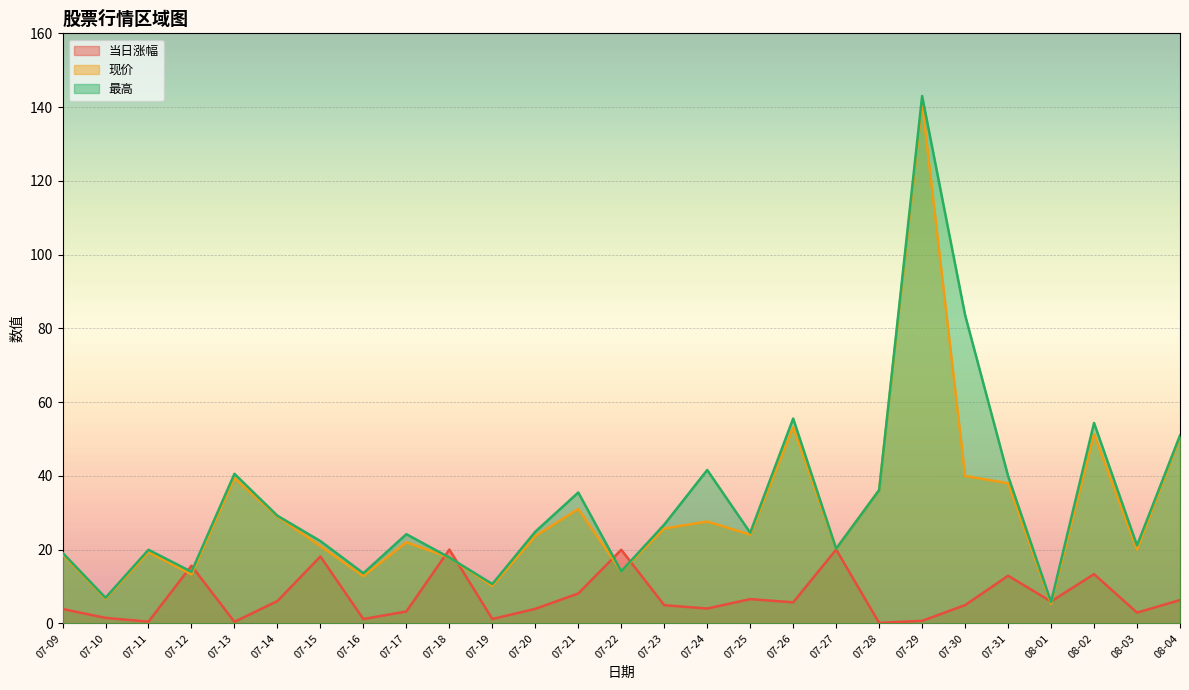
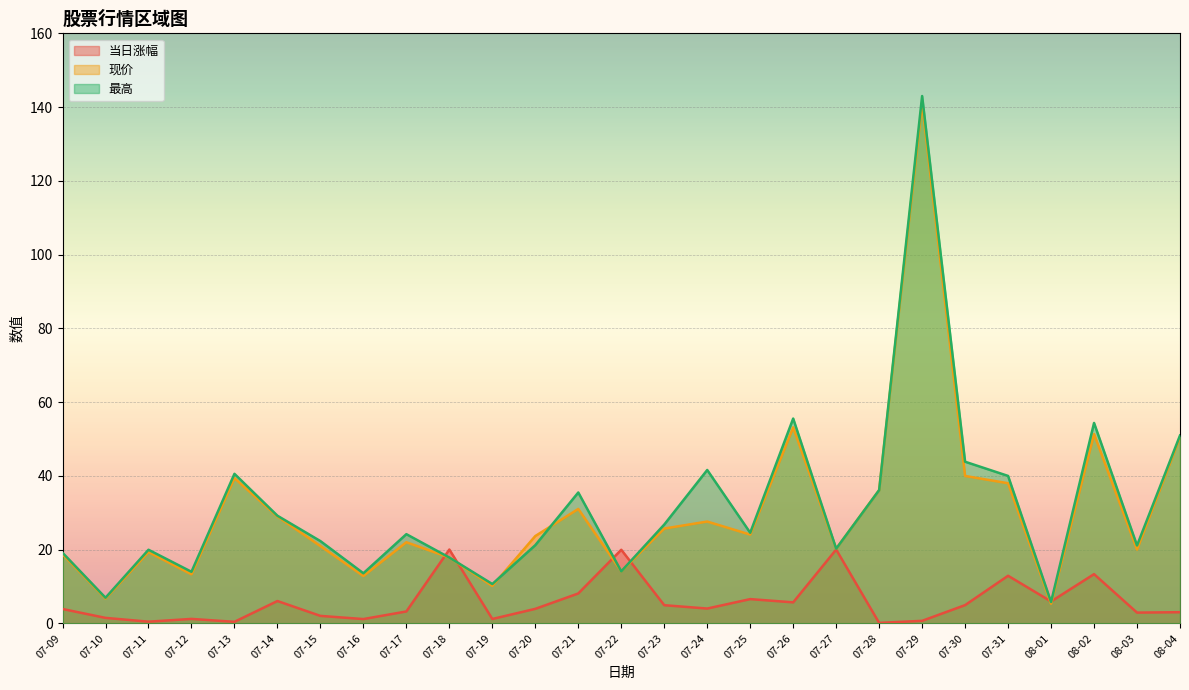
当日涨幅, 07-12: 16 -> 1
当日涨幅, 07-15: 18 -> 2
最高, 07-20: 25 -> 21
最高, 07-30: 84 -> 44
当日涨幅, 08-04: 6 -> 3
